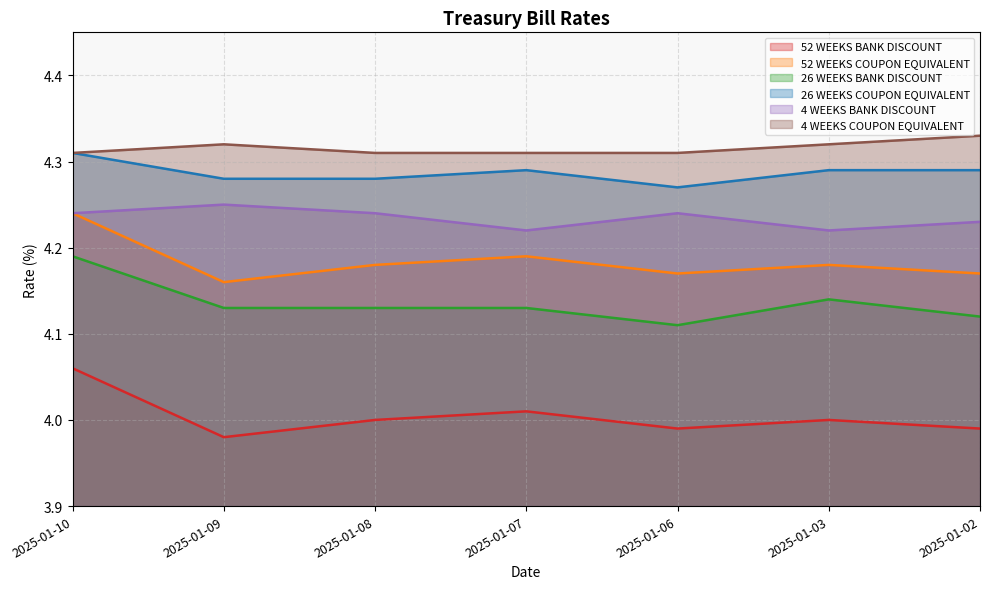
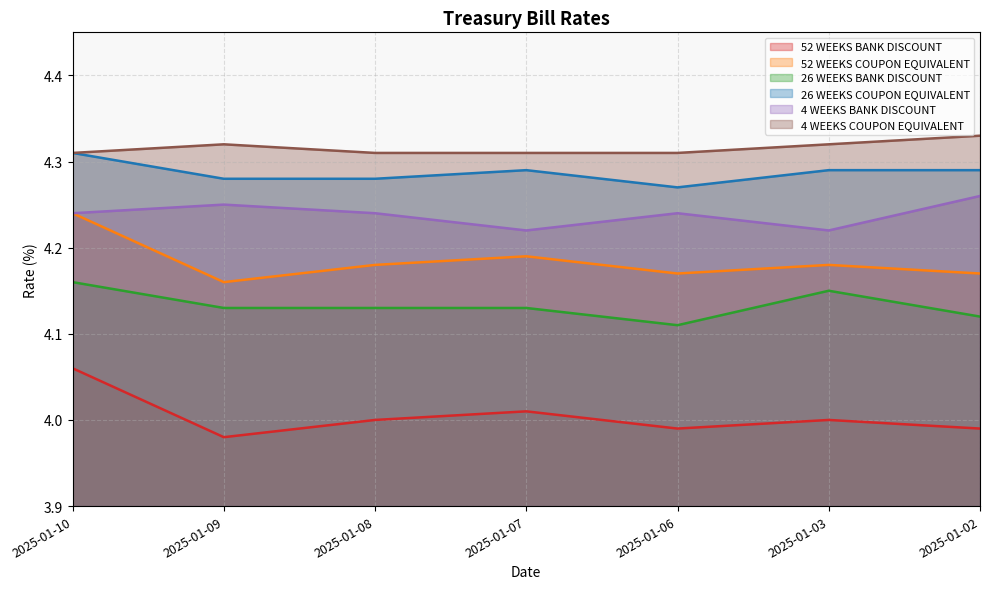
26 WEEKS BANK DISCOUNT, 2025-01-10: 4.19 -> 4.16
26 WEEKS BANK DISCOUNT, 2025-01-03: 4.14 -> 4.15
4 WEEKS BANK DISCOUNT, 2025-01-02: 4.23 -> 4.26
